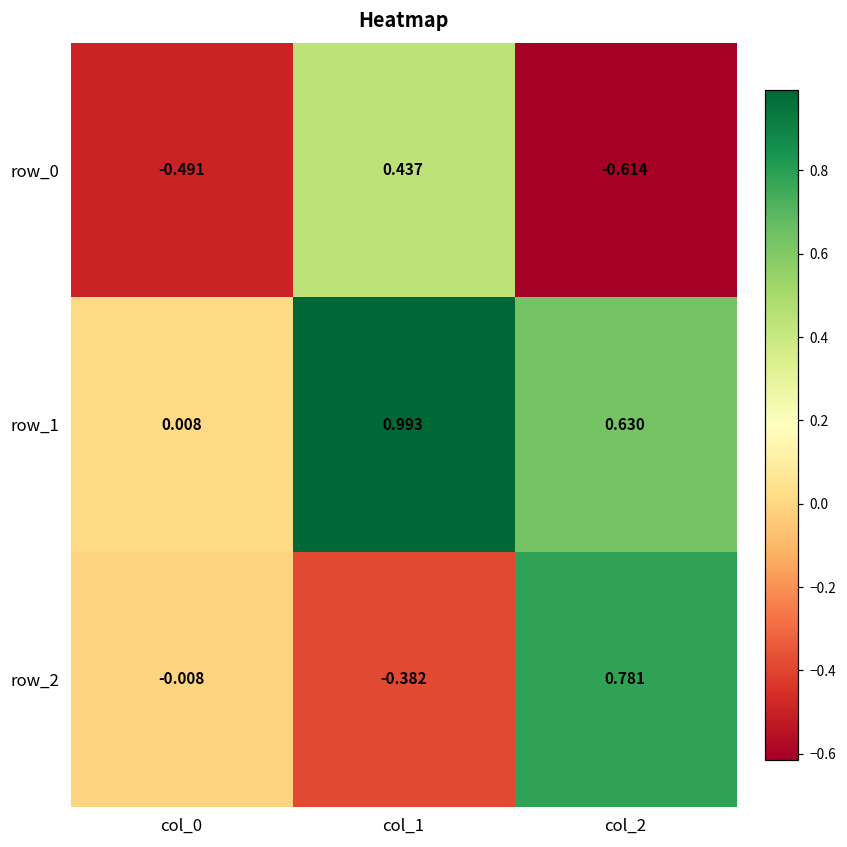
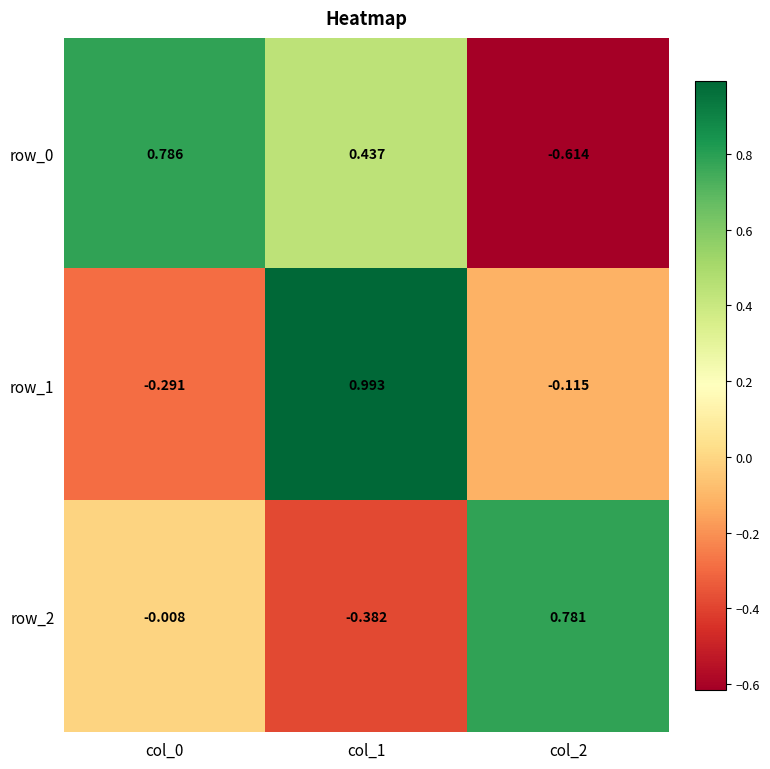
row_0, col_0: -0.491 -> 0.786
row_1, col_0: 0.008 -> -0.291
row_1, col_2: 0.630 -> -0.115
